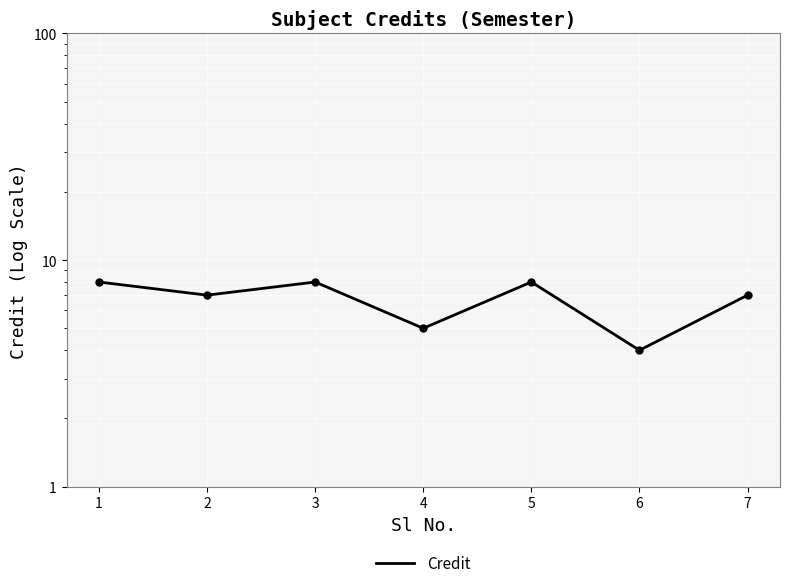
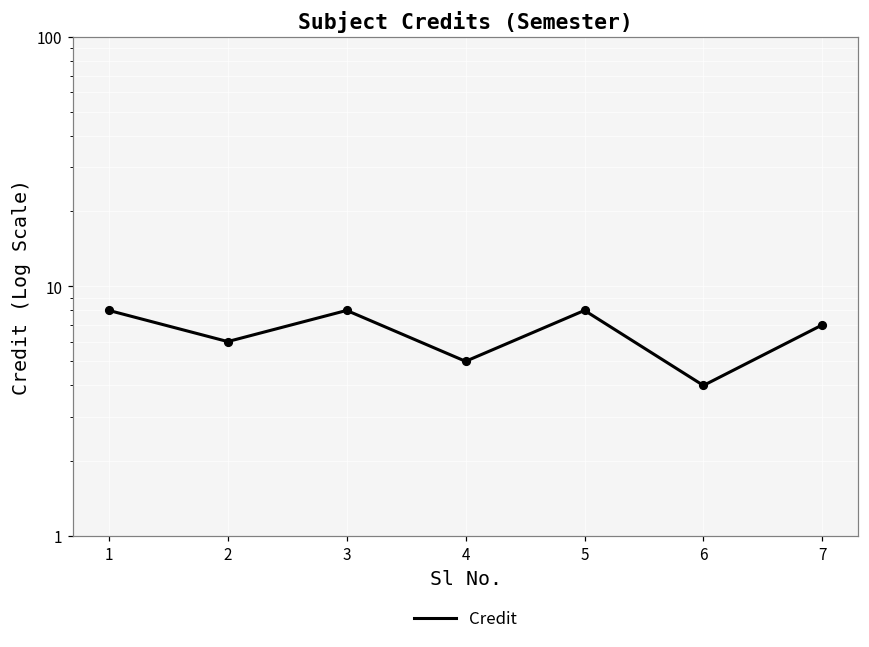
2: 7 -> 6
